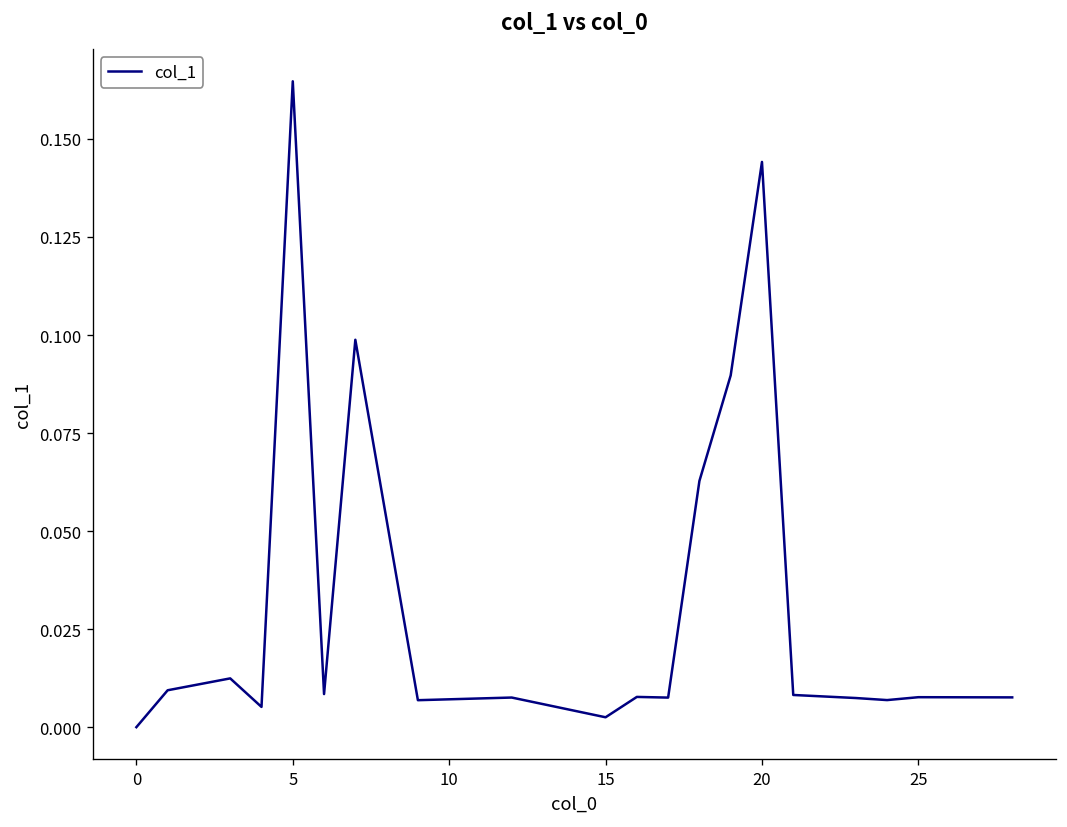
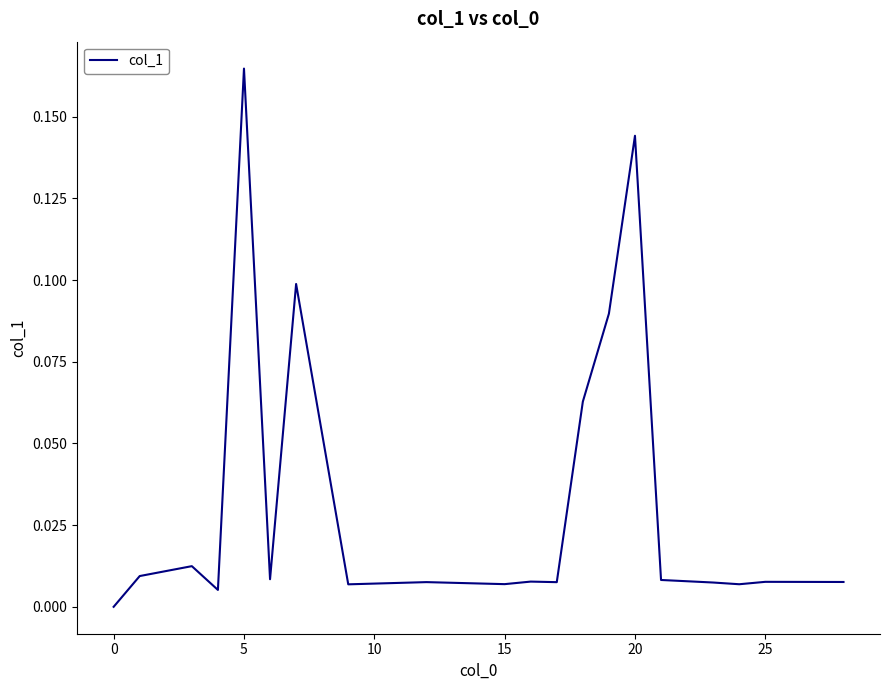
15: 0.003 -> 0.007
